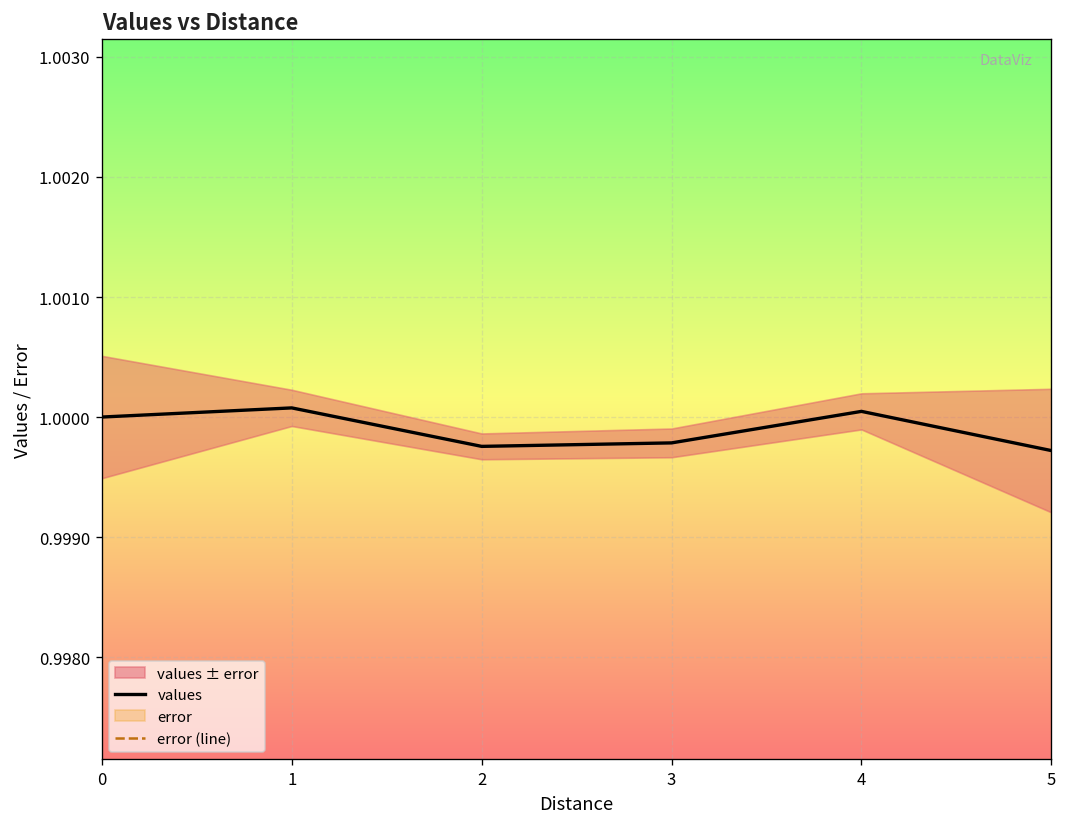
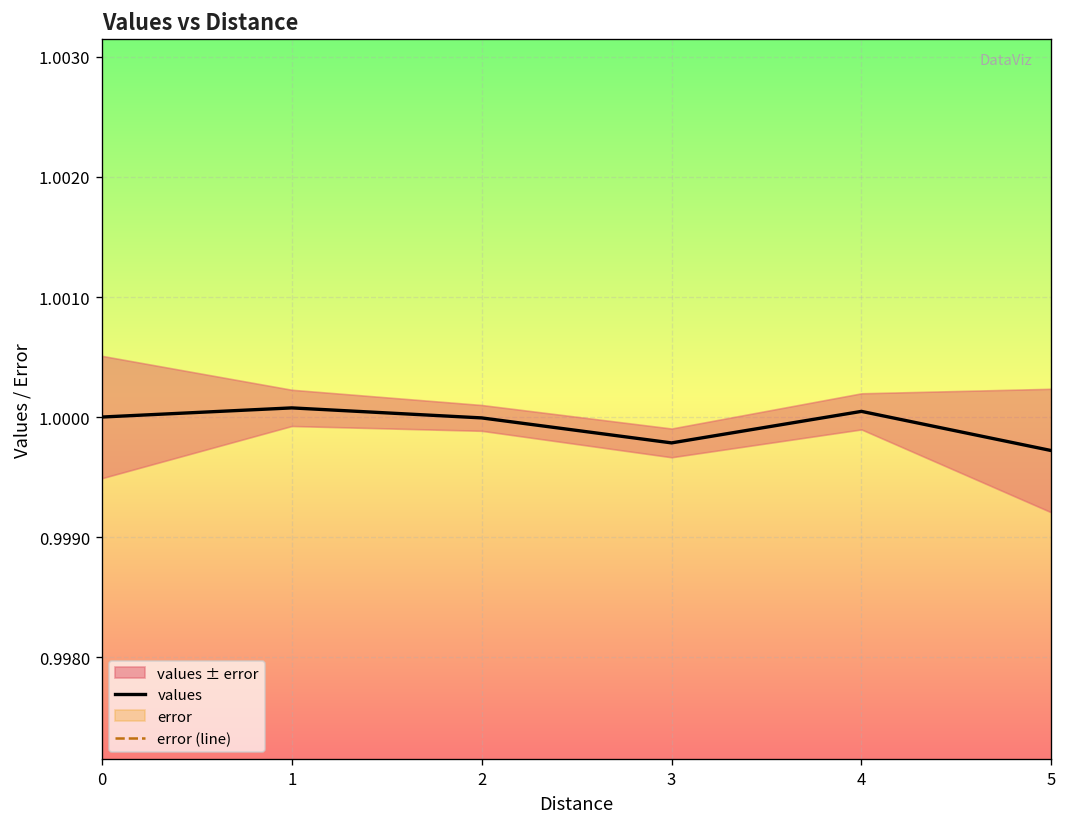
values, 2: 0.99976 -> 0.99999
